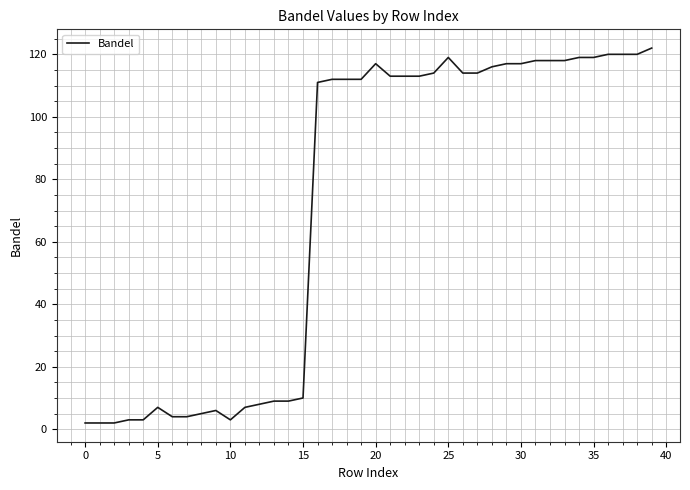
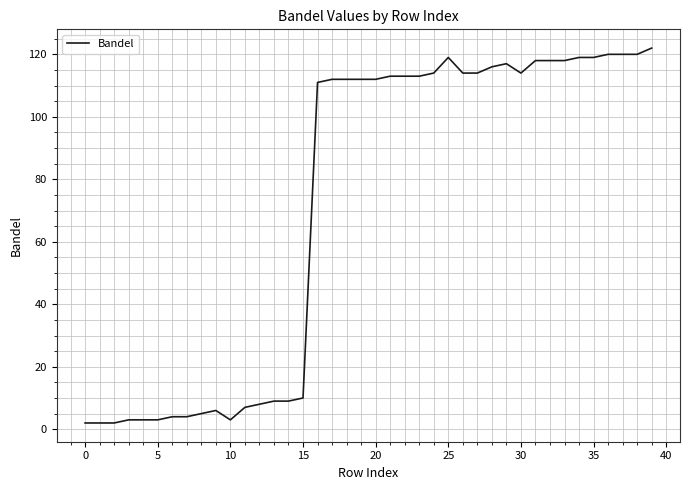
5: 7 -> 3
20: 117 -> 112
30: 117 -> 114
